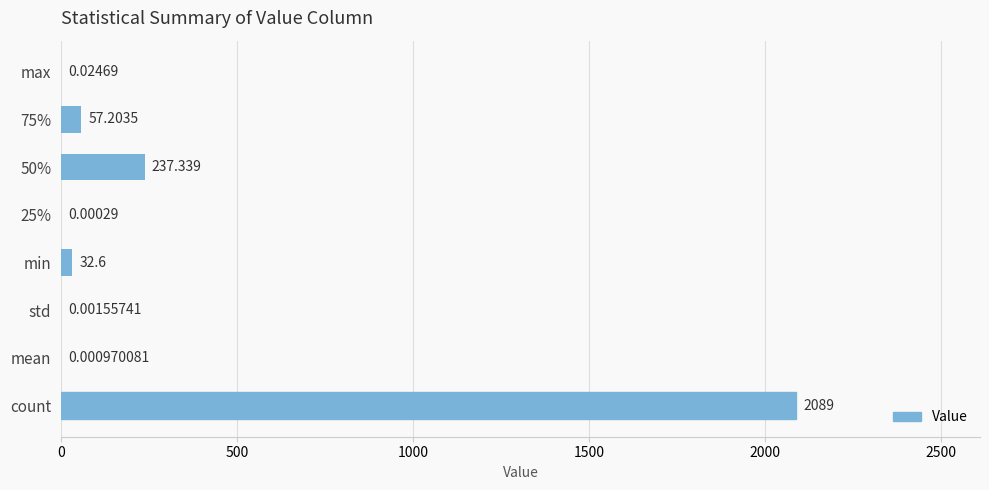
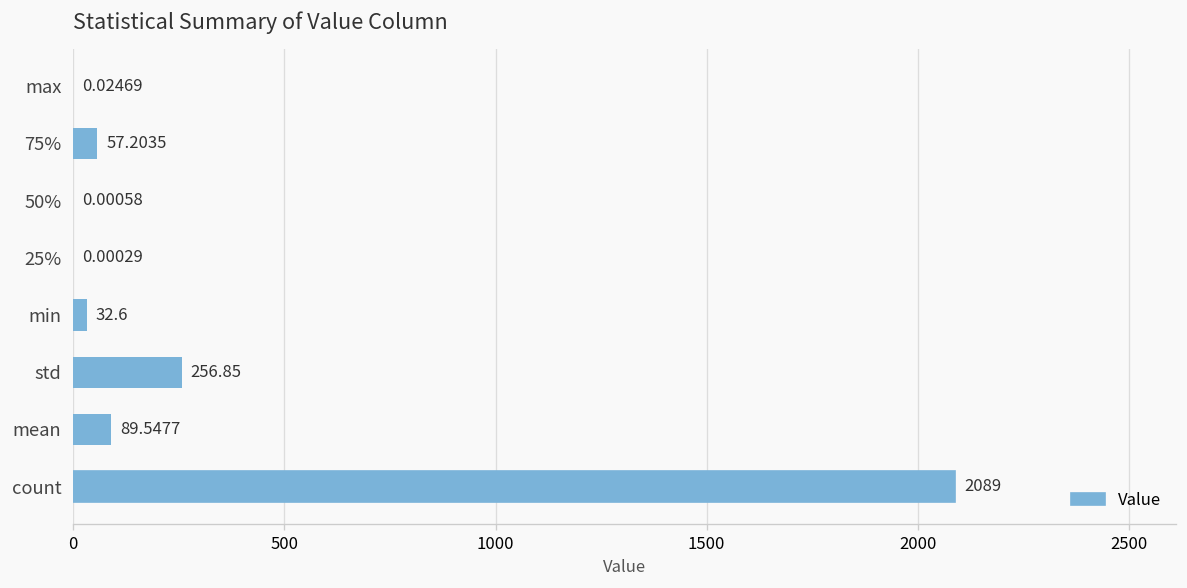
50%: 237.339 -> 0.00058
std: 0.00155741 -> 256.85
mean: 0.000970081 -> 89.5477
